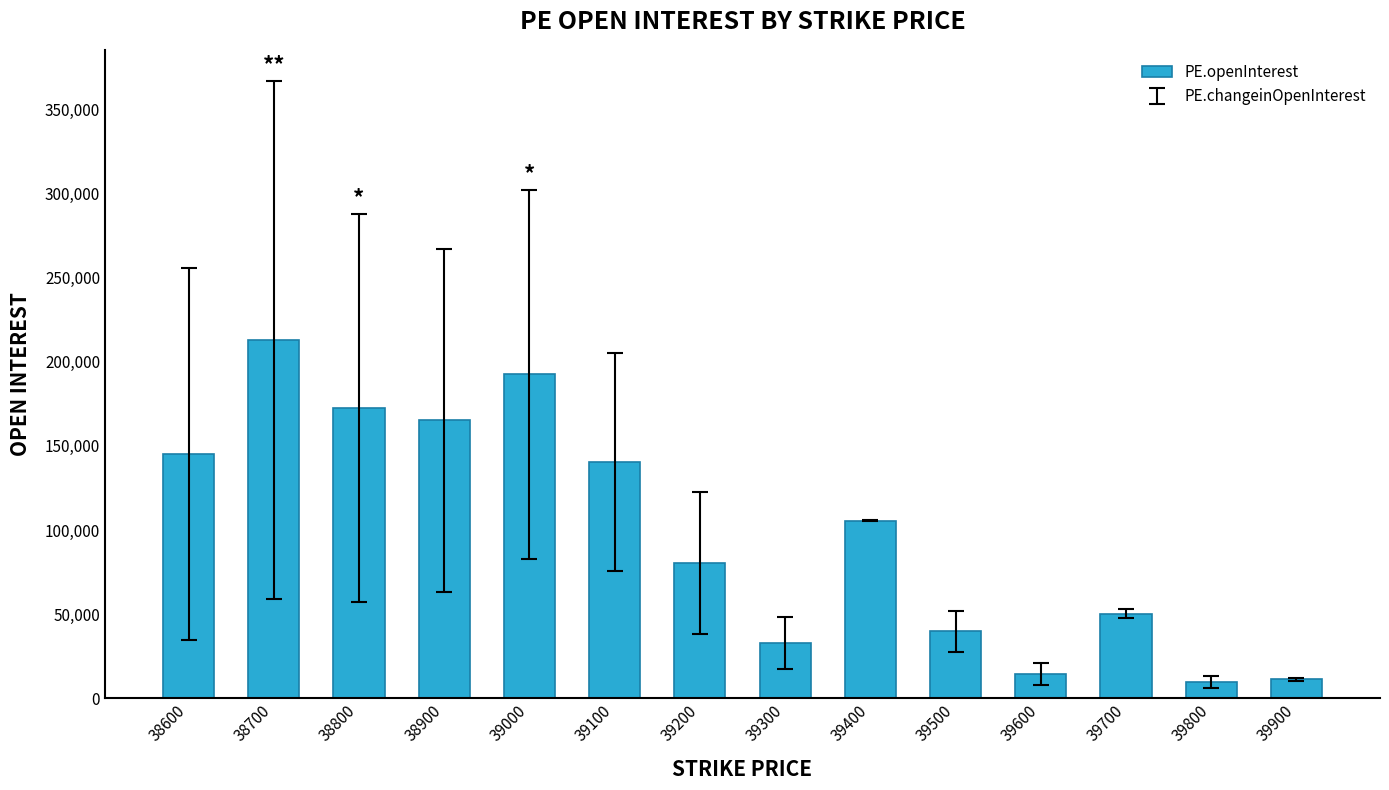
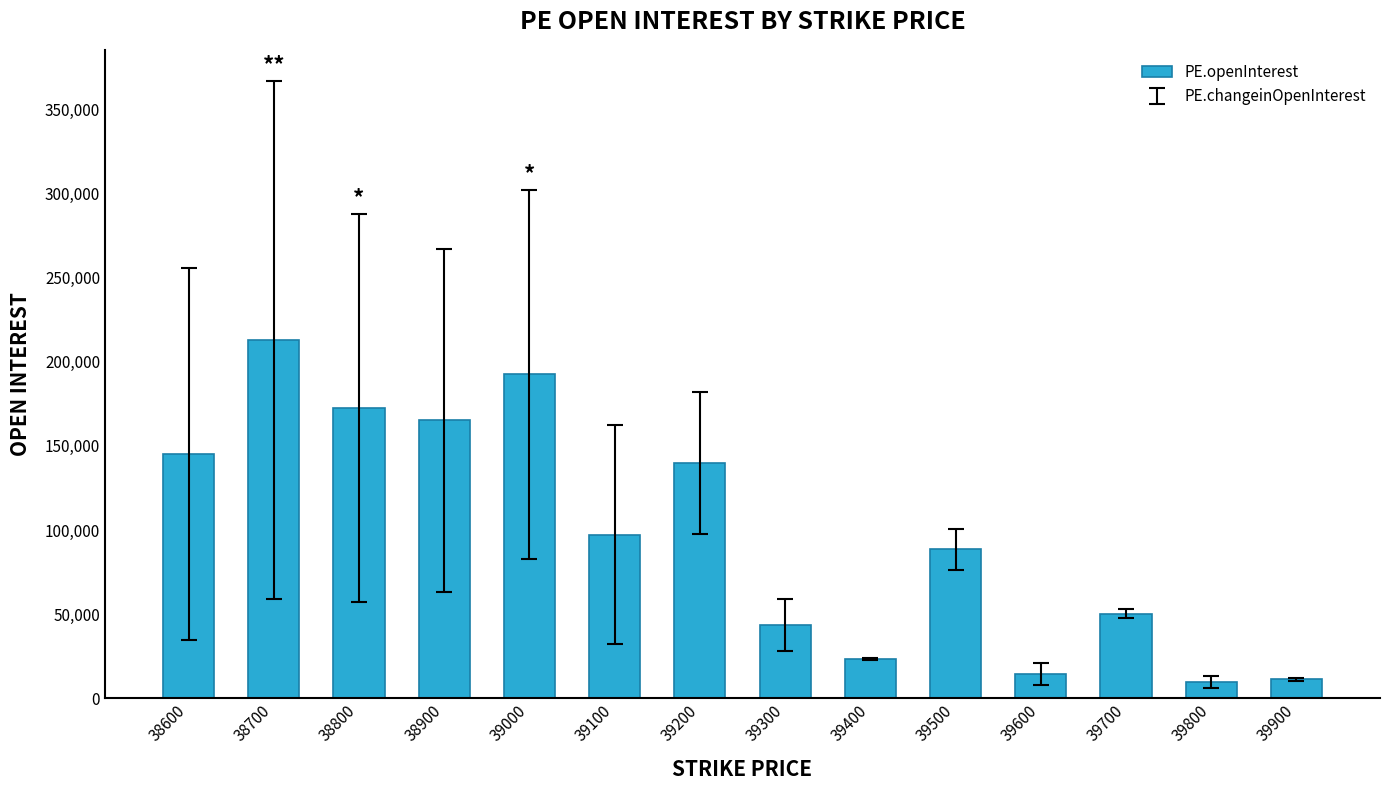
PE.openInterest, 39100: 140,000 -> 97,000
PE.openInterest, 39200: 80,000 -> 140,000
PE.openInterest, 39300: 33,000 -> 43,000
PE.openInterest, 39400: 106,000 -> 23,000
PE.openInterest, 39500: 40,000 -> 88,000
